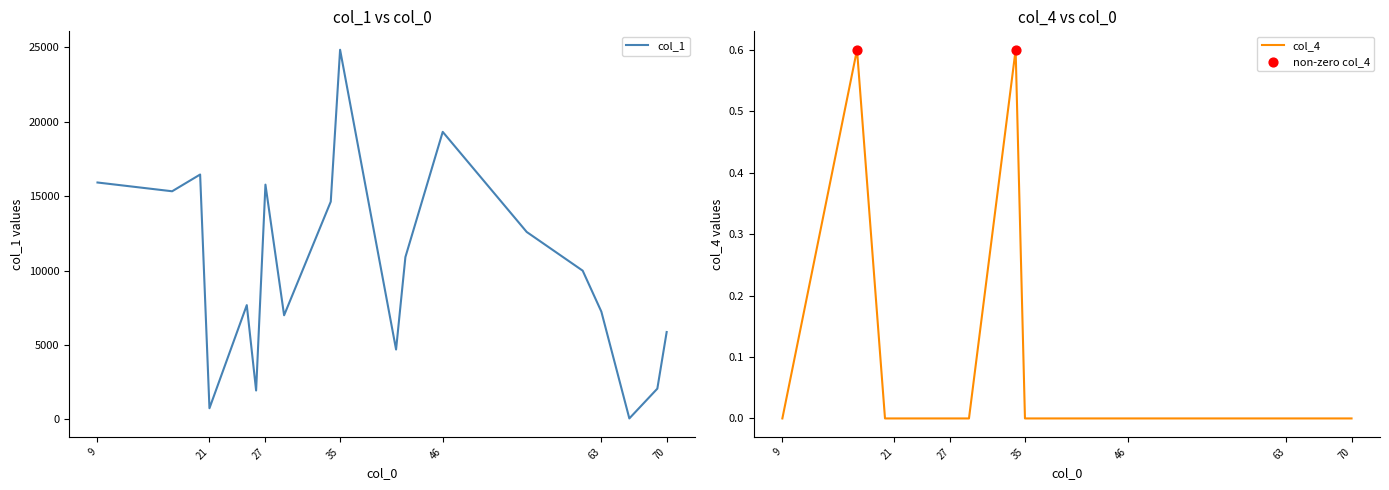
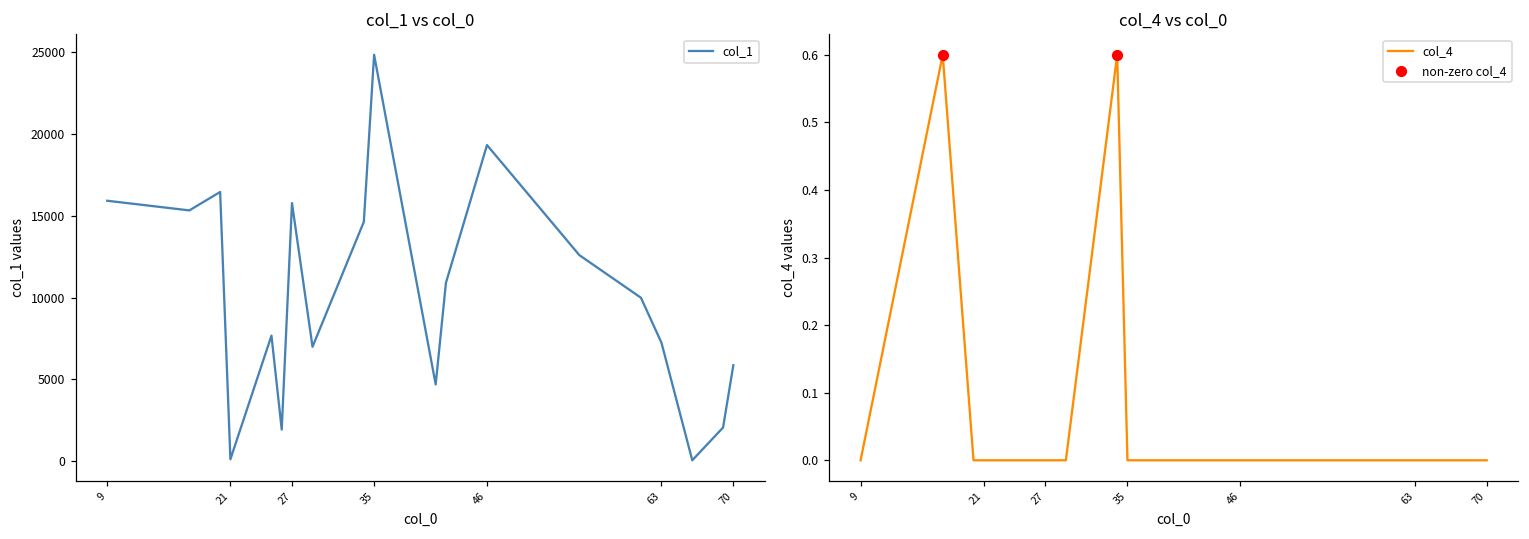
col_1 vs col_0, 21: 700 -> 100
